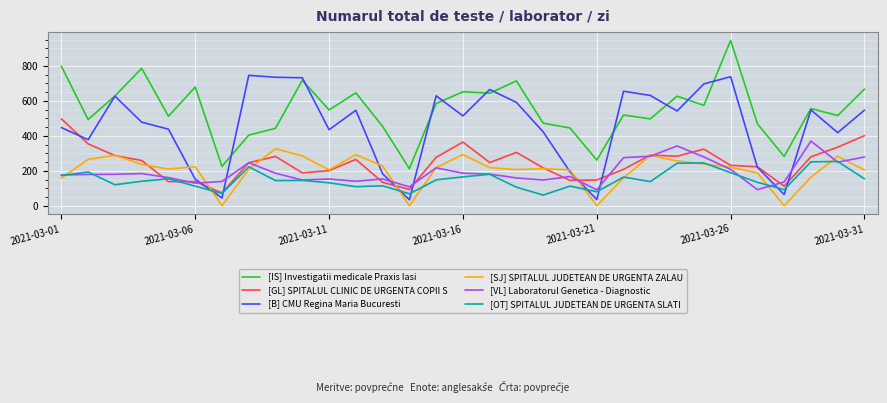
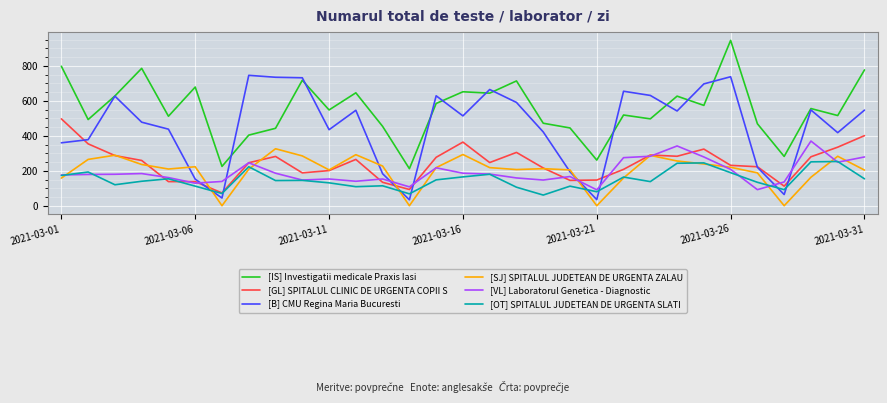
[B] CMU Regina Maria Bucuresti, 2021-03-01: 450 -> 360
[IS] Investigatii medicale Praxis Iasi, 2021-03-31: 670 -> 780
